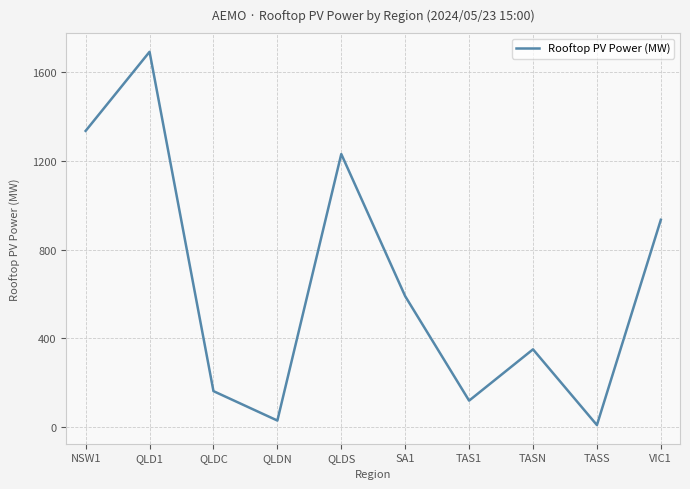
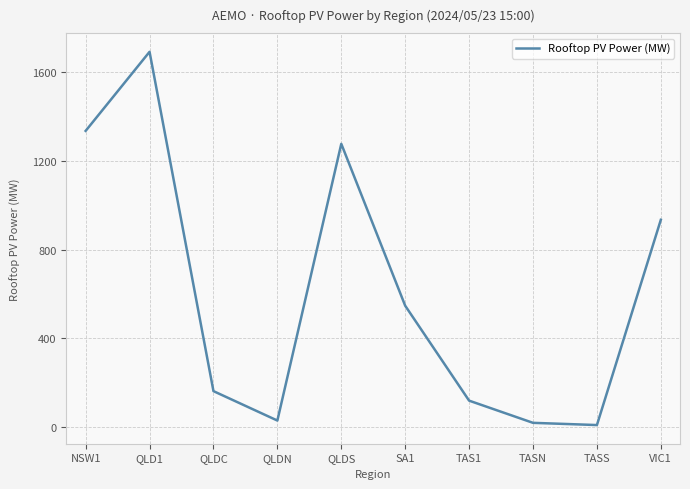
QLDS: 1230 -> 1280
SA1: 590 -> 550
TASN: 350 -> 20
